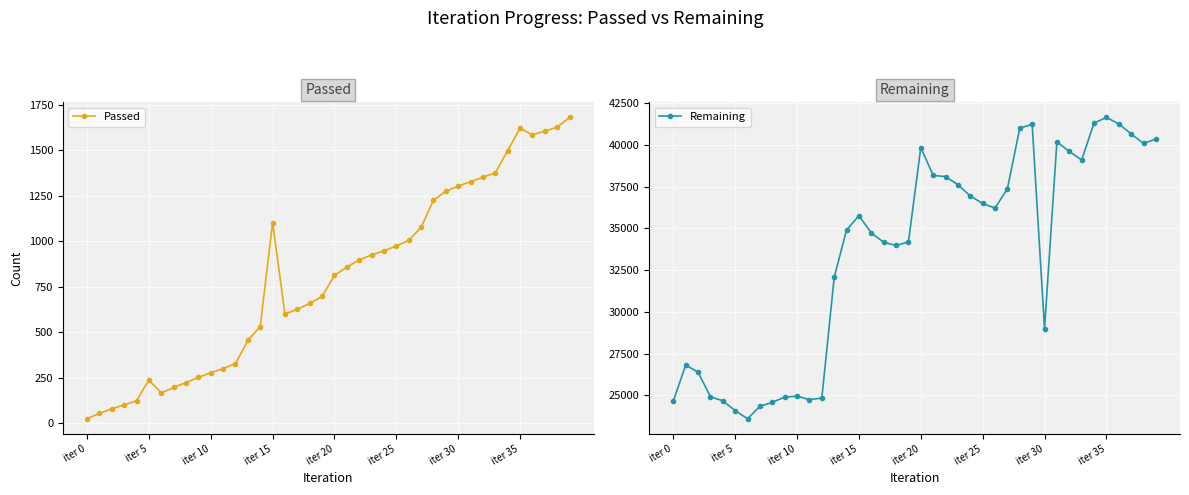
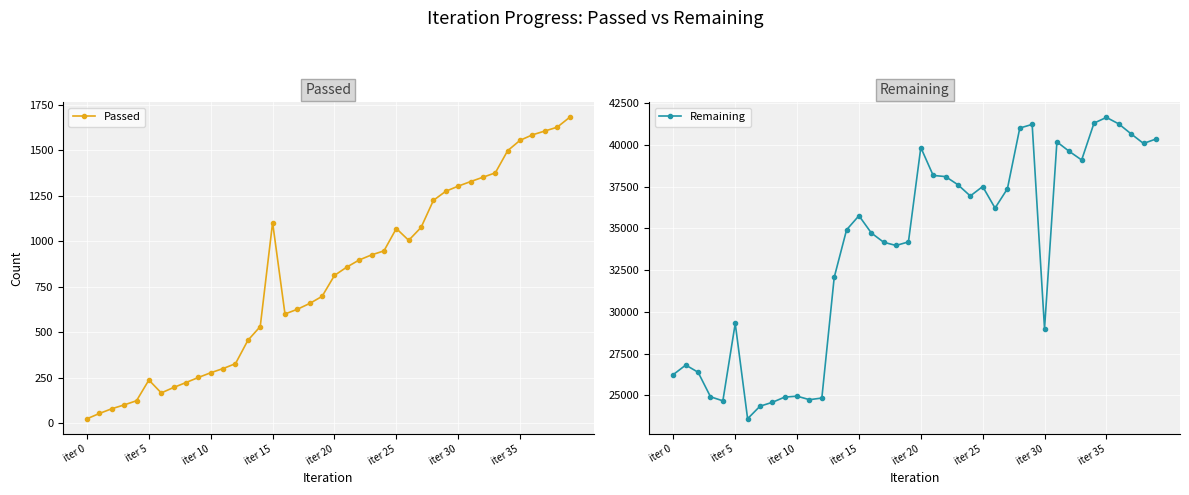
Passed, iter 25: 970 -> 1070
Passed, iter 35: 1620 -> 1560
Remaining, iter 0: 24700 -> 26200
Remaining, iter 5: 24100 -> 29300
Remaining, iter 25: 36500 -> 37500
